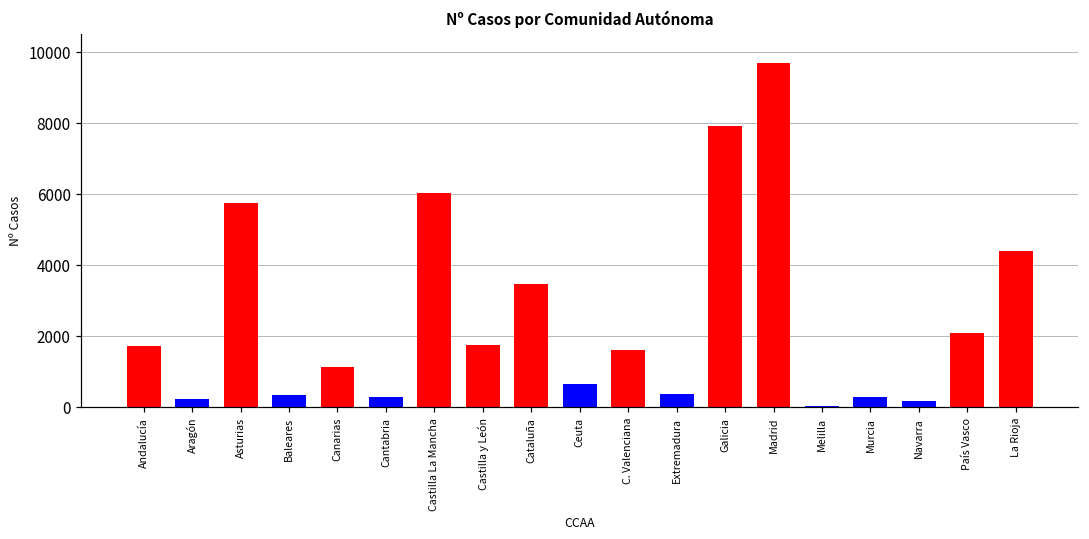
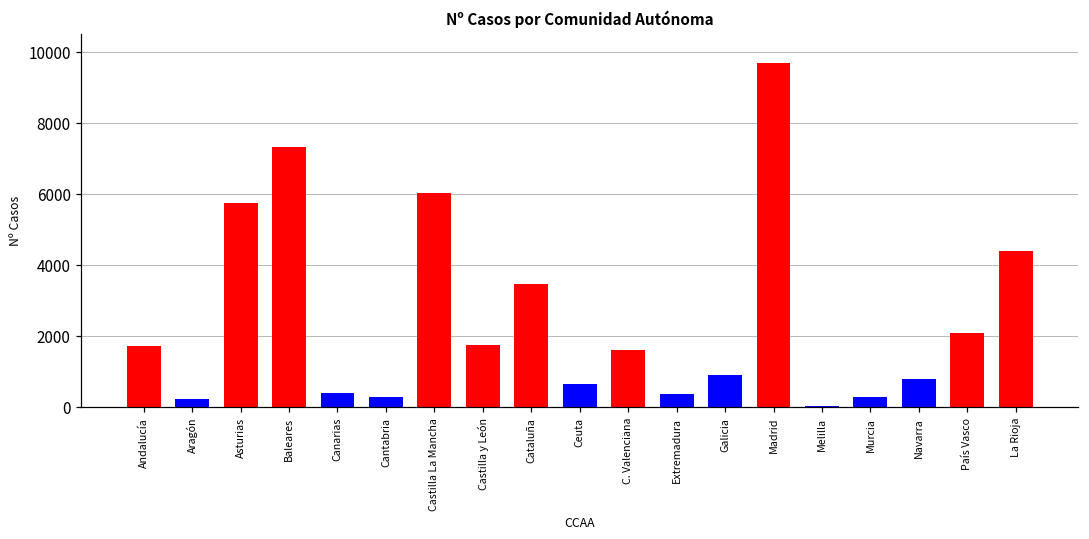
Baleares: 300 -> 7300
Canarias: 1100 -> 400
Galicia: 7900 -> 900
Navarra: 200 -> 800
